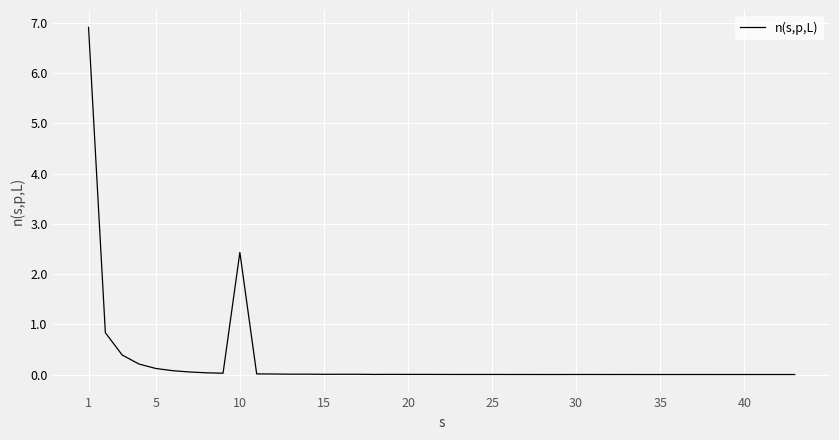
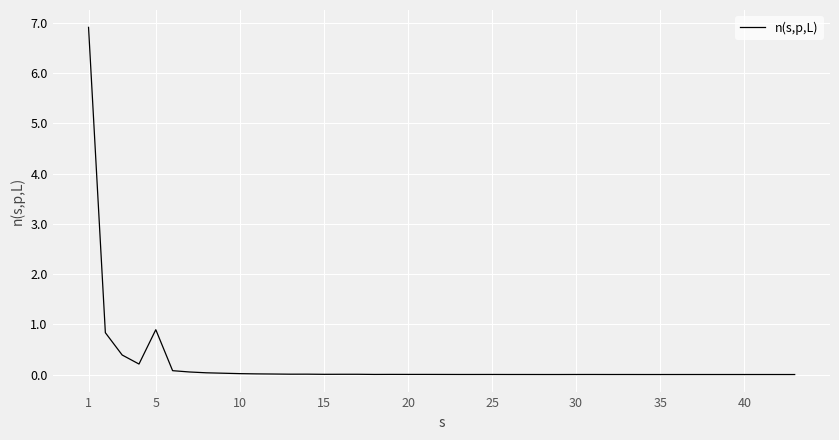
5: 0.1 -> 0.9
10: 2.4 -> 0.0
